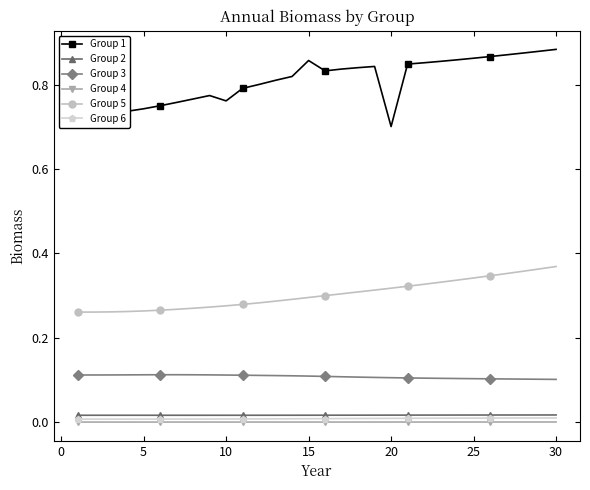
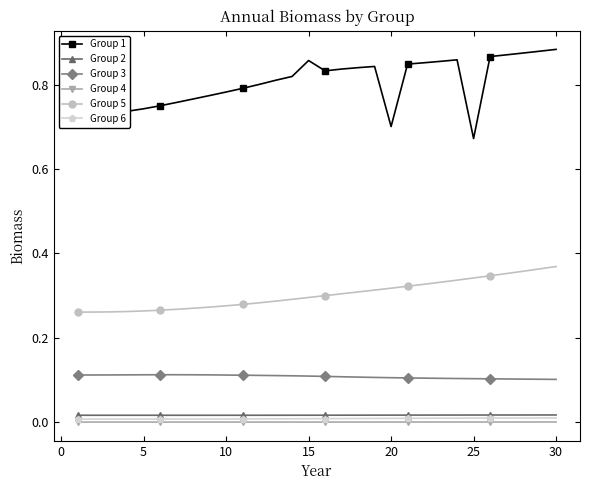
Group 1, 10: 0.76 -> 0.78
Group 1, 25: 0.86 -> 0.67
